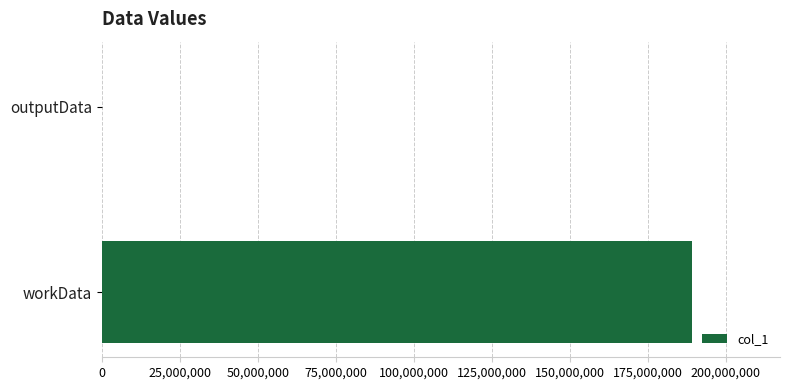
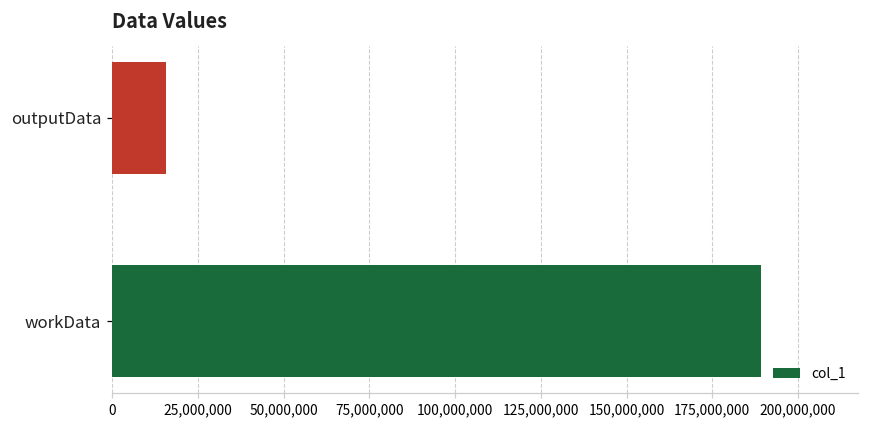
outputData: 0 -> 16,000,000
